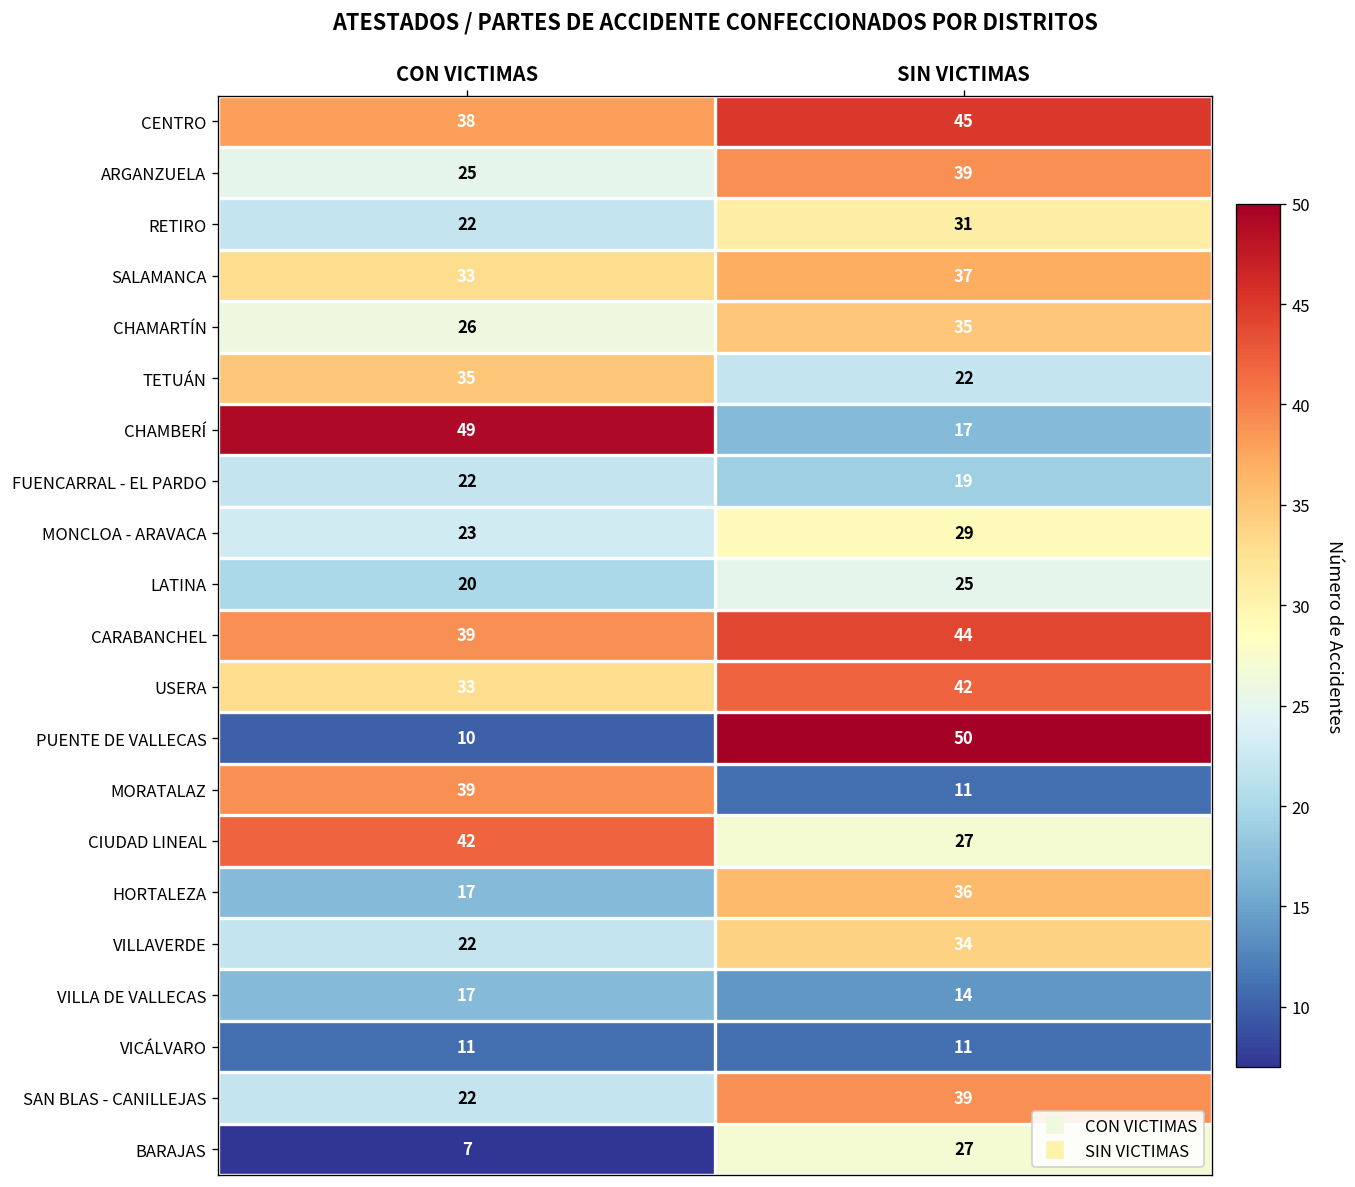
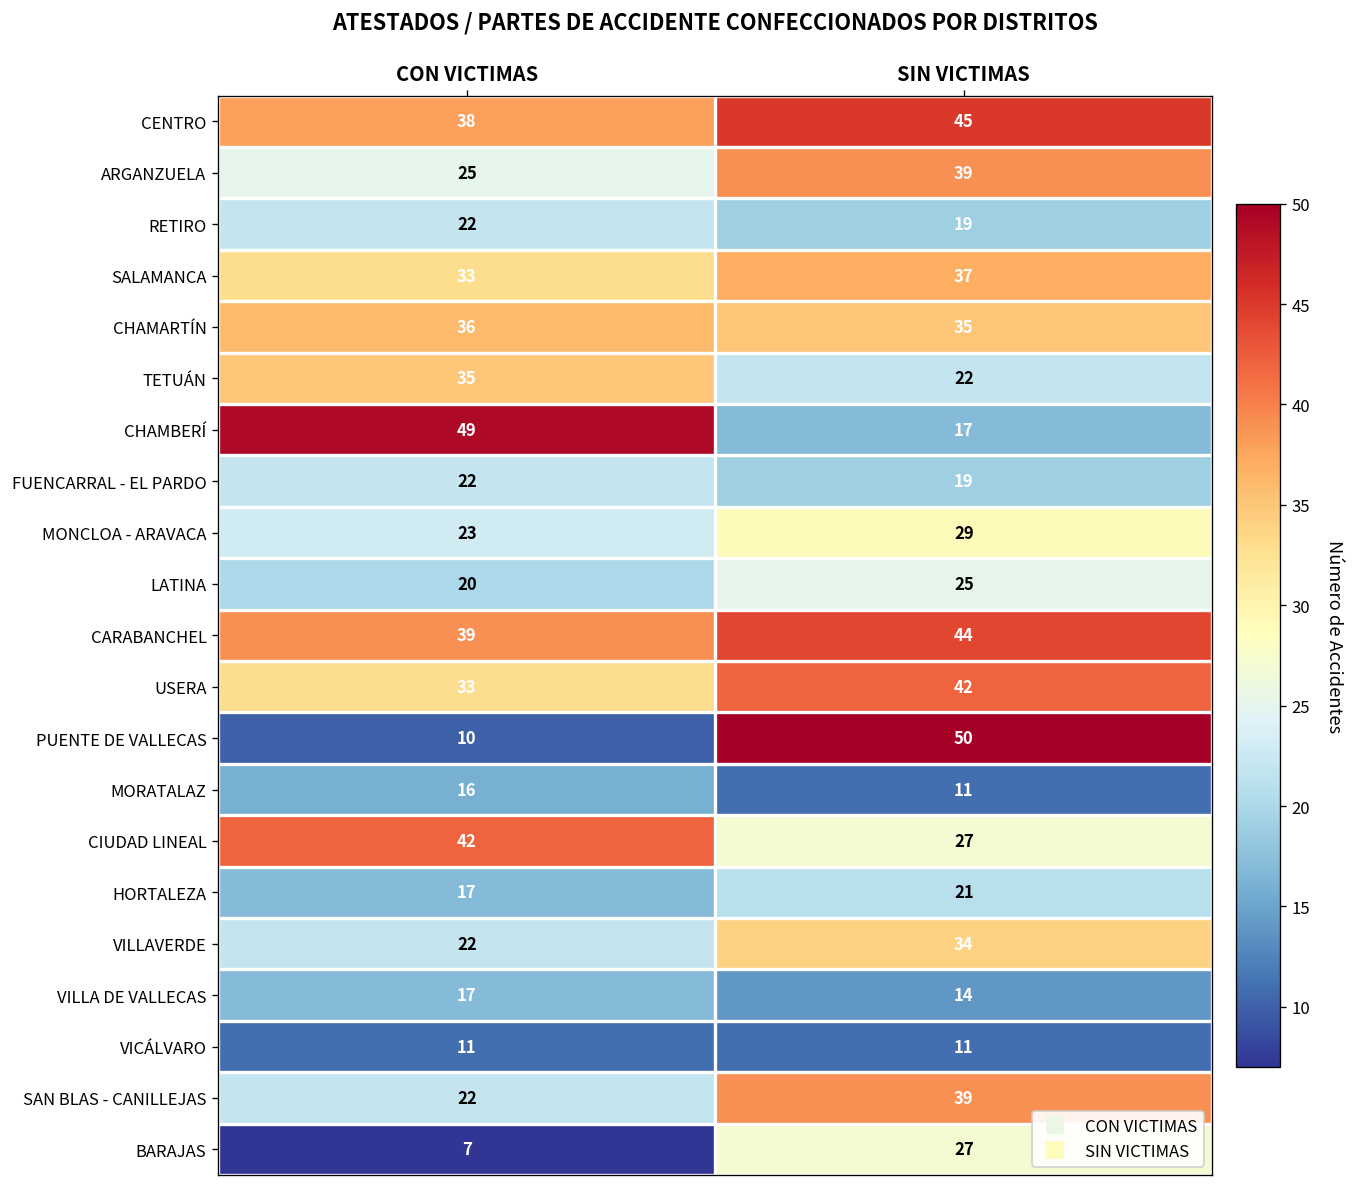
RETIRO, SIN VICTIMAS: 31 -> 19
CHAMARTÍN, CON VICTIMAS: 26 -> 36
MORATALAZ, CON VICTIMAS: 39 -> 16
HORTALEZA, SIN VICTIMAS: 36 -> 21
